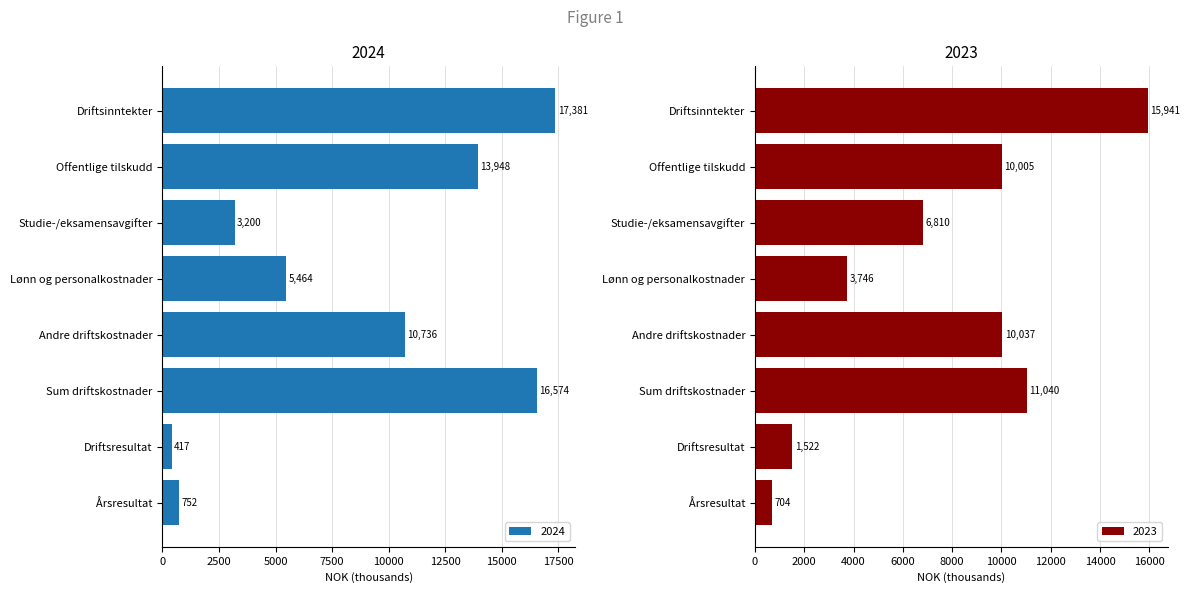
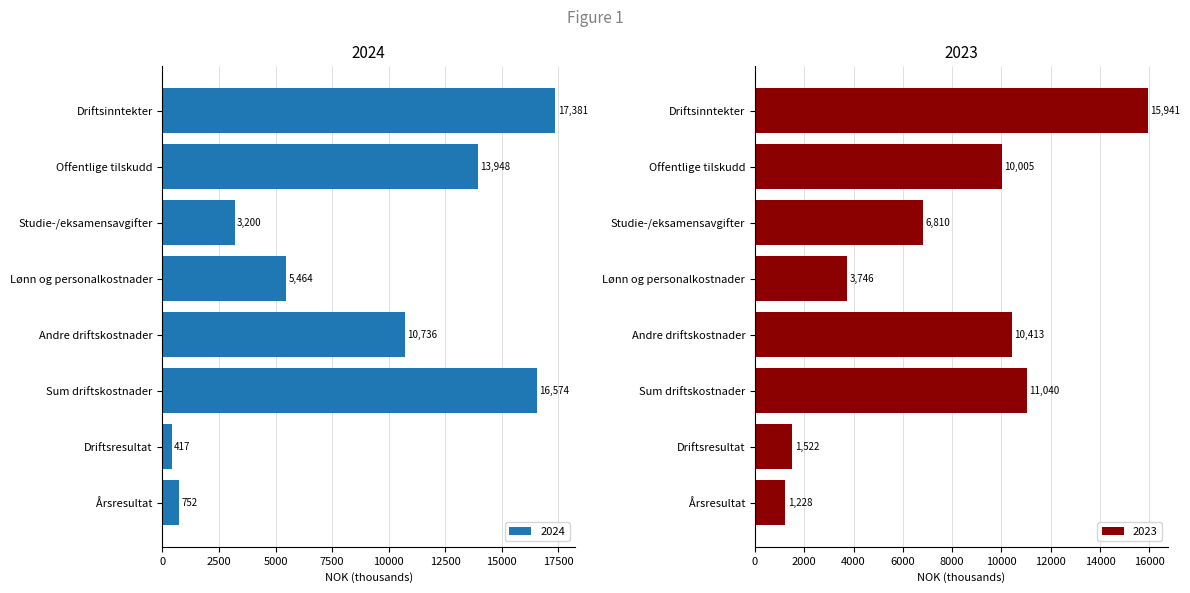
2023, Andre driftskostnader: 10,037 -> 10,413
2023, Årsresultat: 704 -> 1,228
